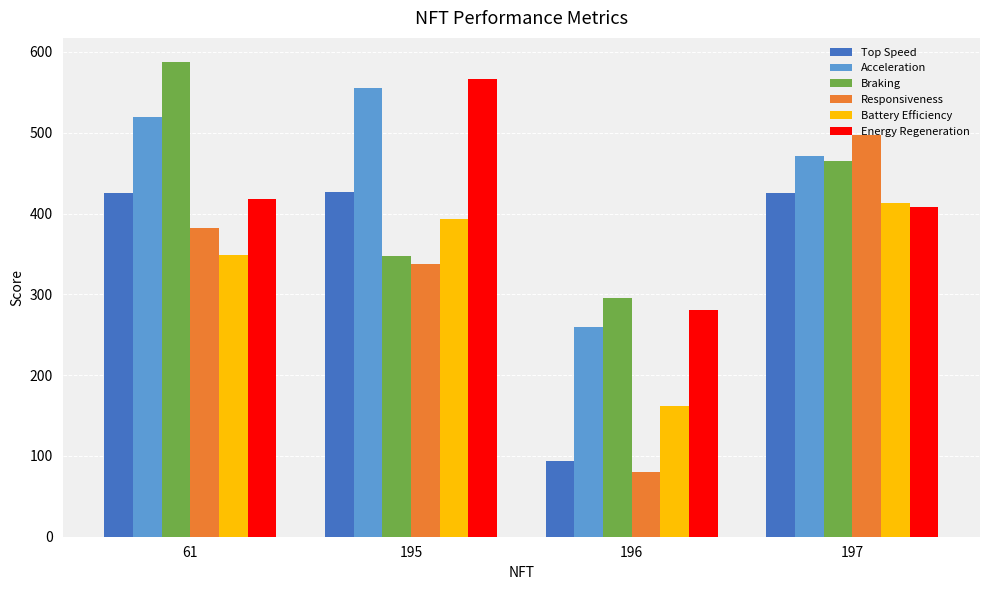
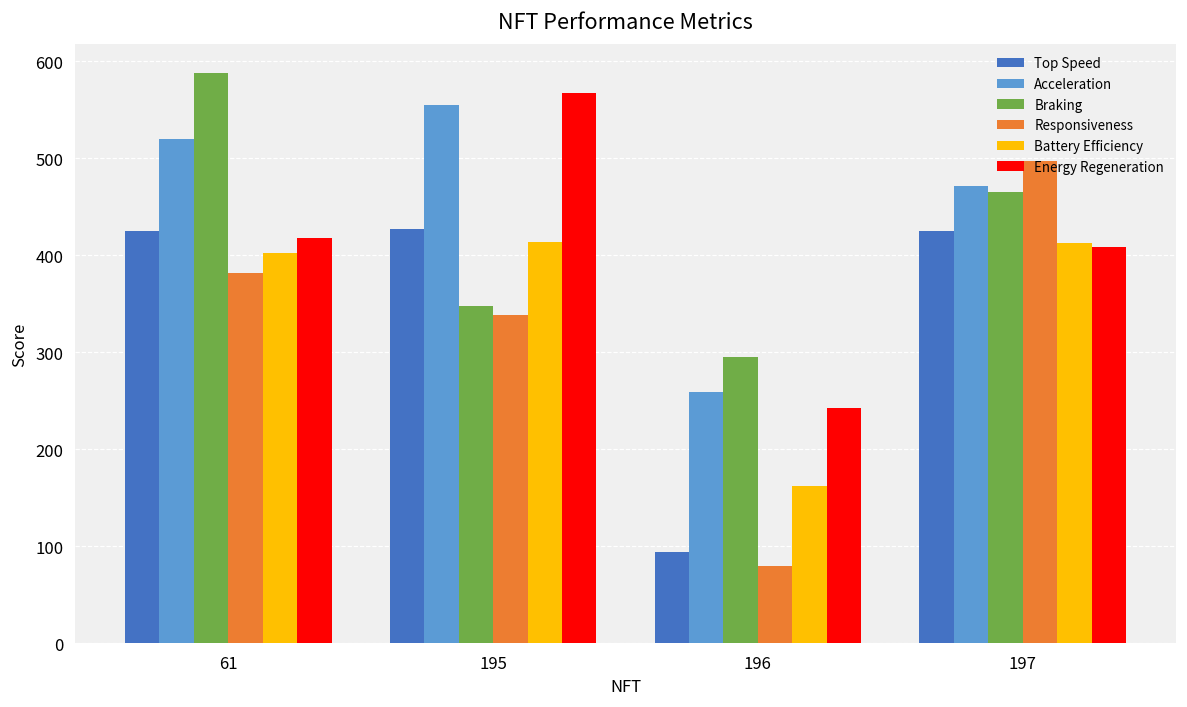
Battery Efficiency, 61: 350 -> 400
Battery Efficiency, 195: 390 -> 410
Energy Regeneration, 196: 280 -> 240
